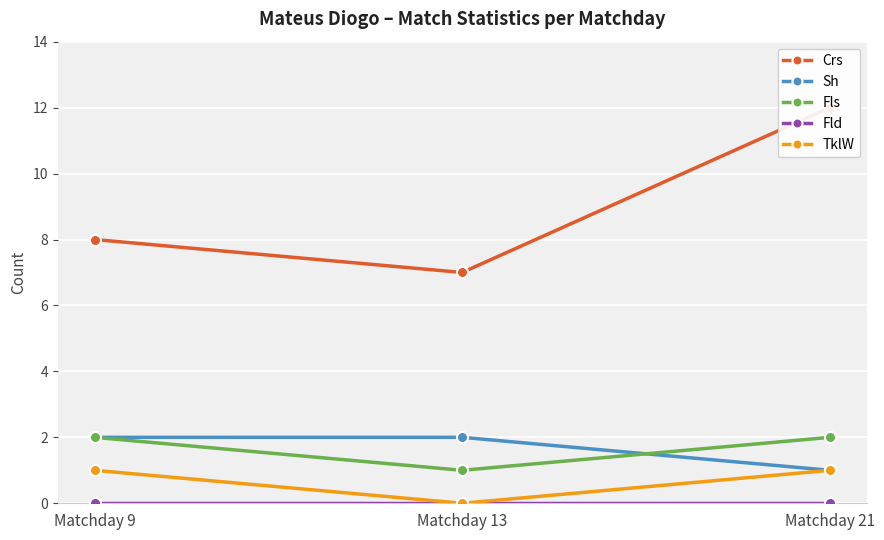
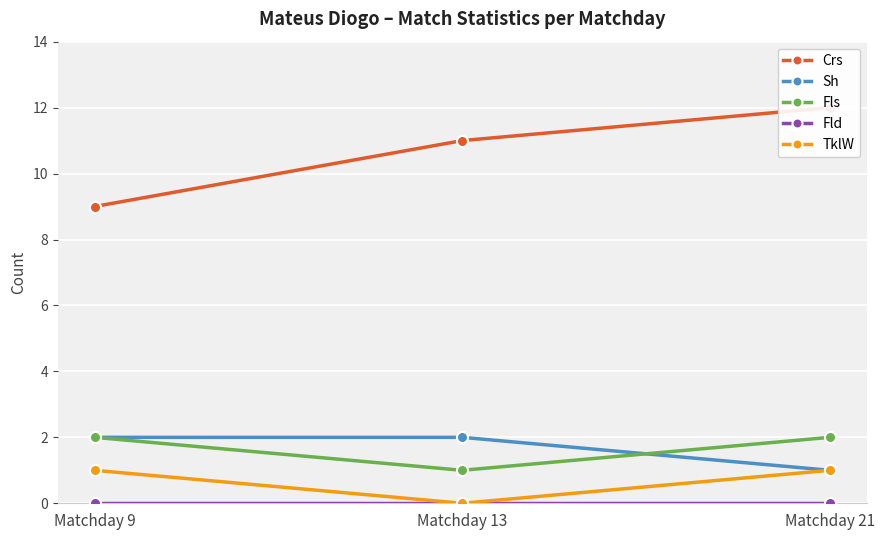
Crs, Matchday 9: 8 -> 9
Crs, Matchday 13: 7 -> 11
